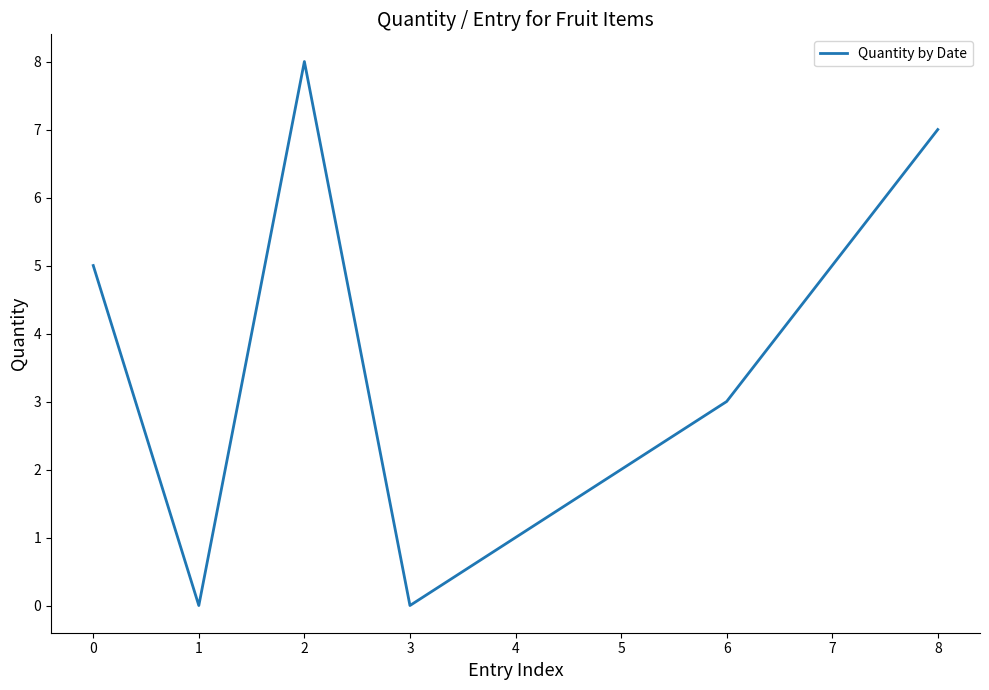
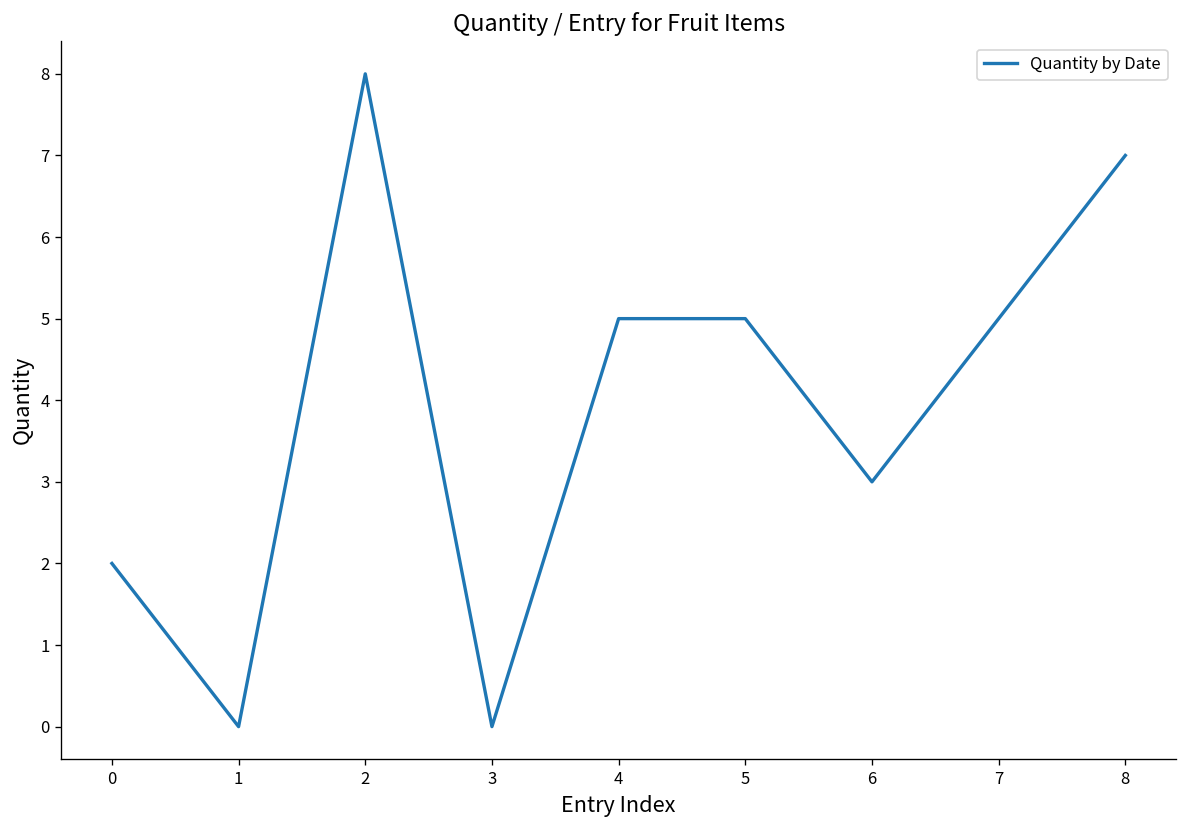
0: 5 -> 2
4: 1 -> 5
5: 2 -> 5
